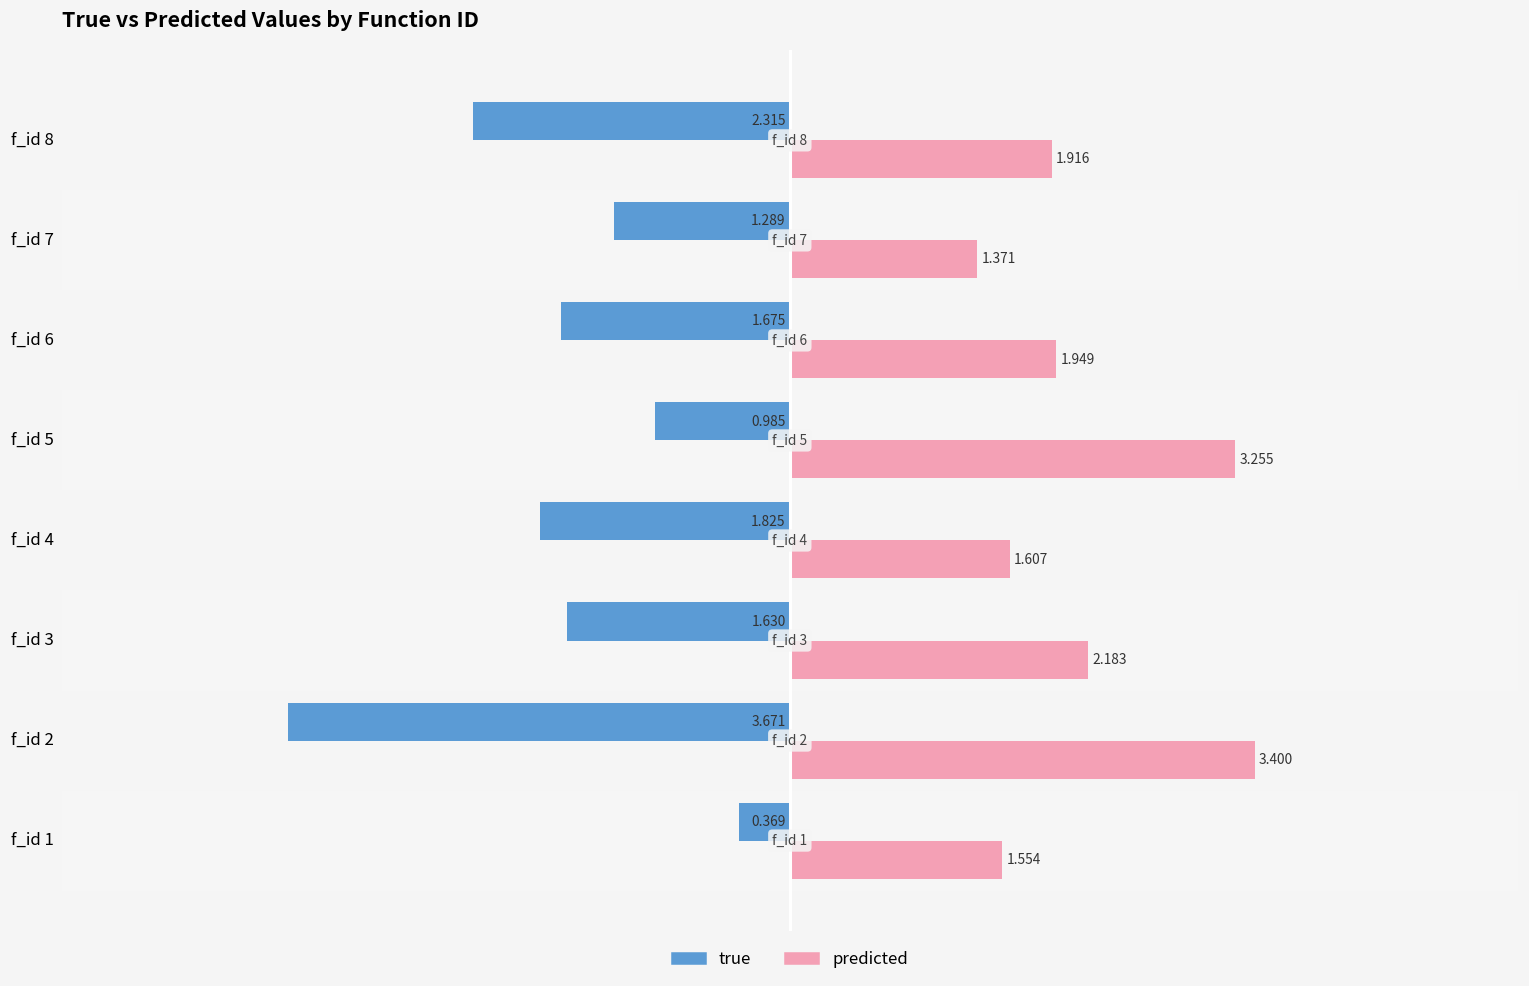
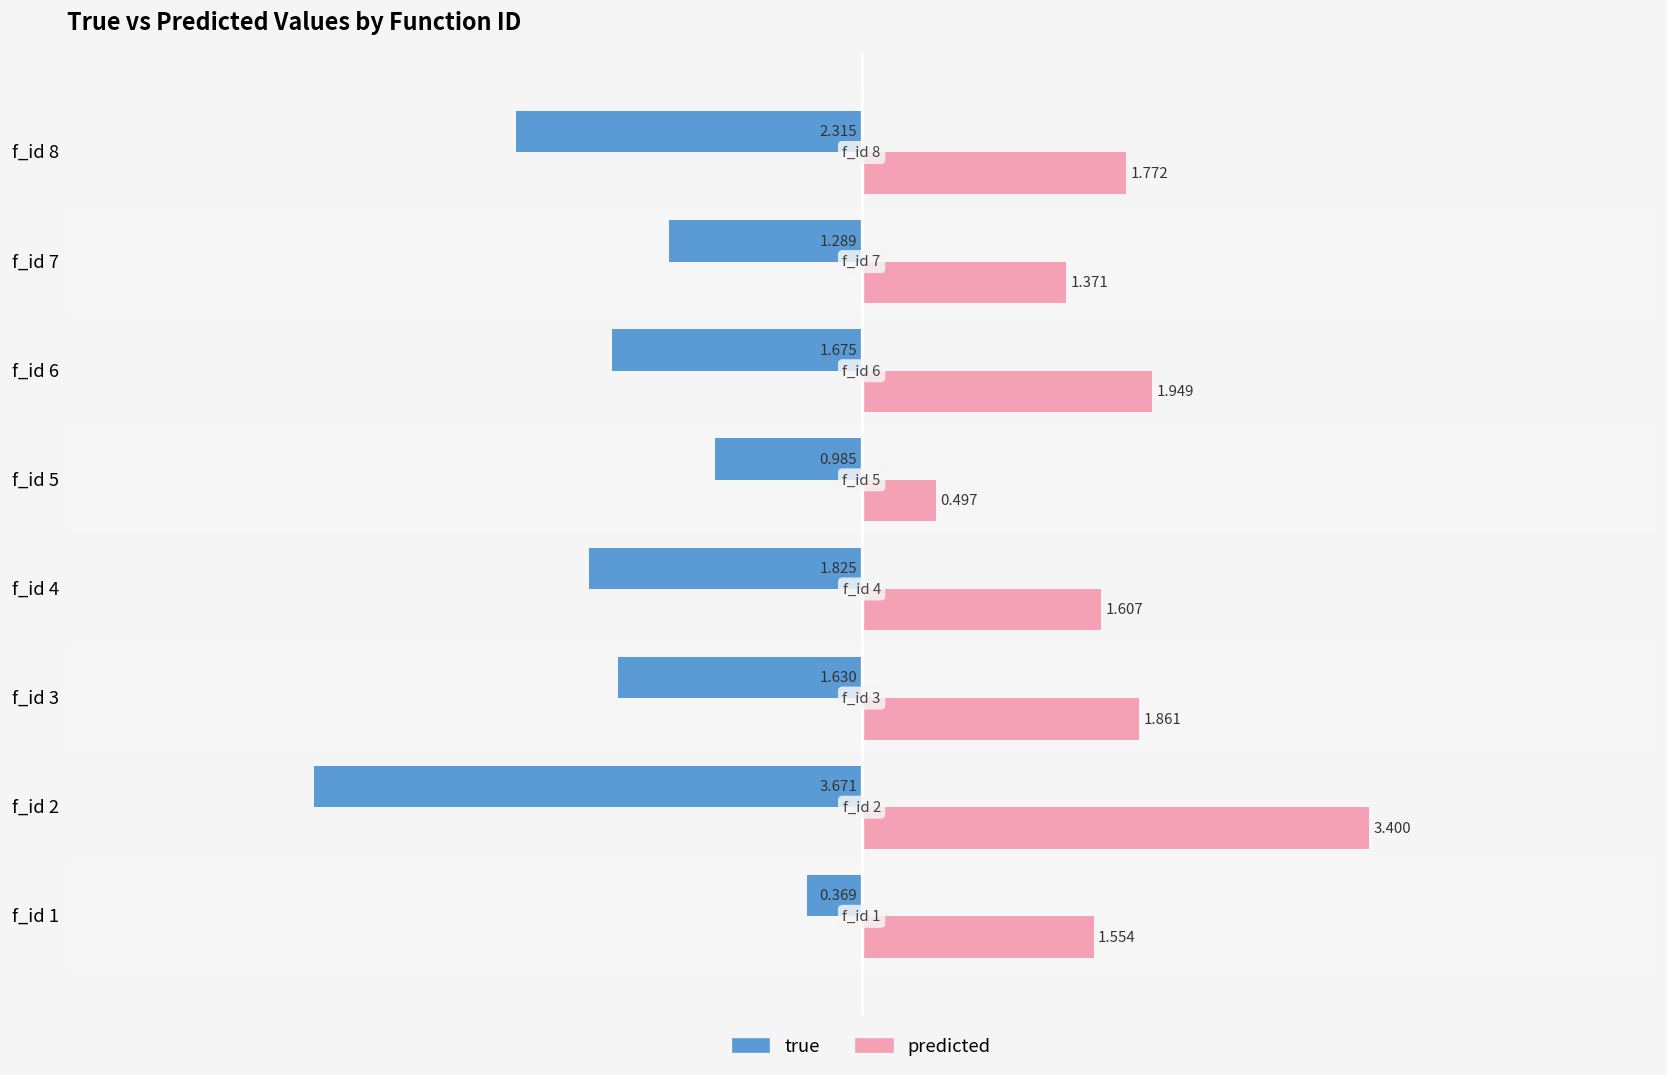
predicted, f_id 8: 1.916 -> 1.772
predicted, f_id 5: 3.255 -> 0.497
predicted, f_id 3: 2.183 -> 1.861
